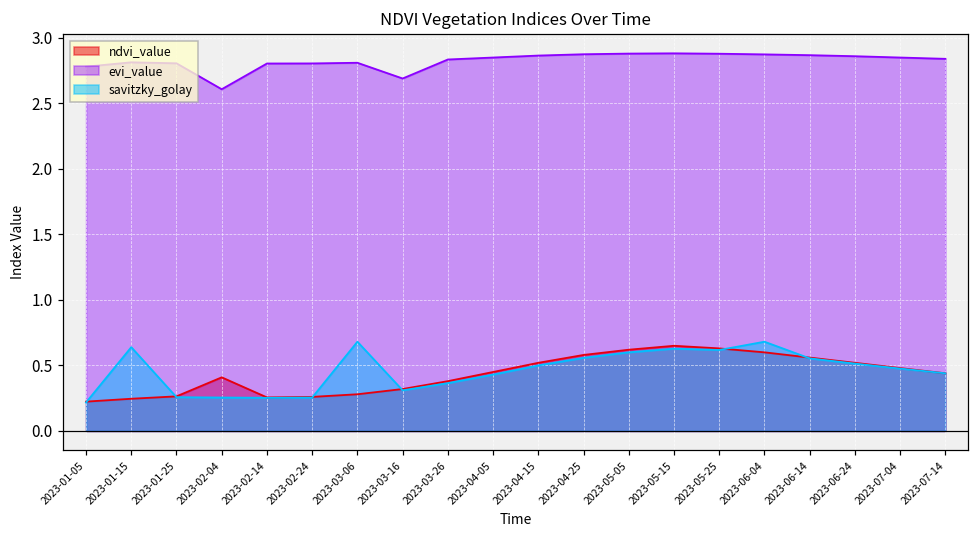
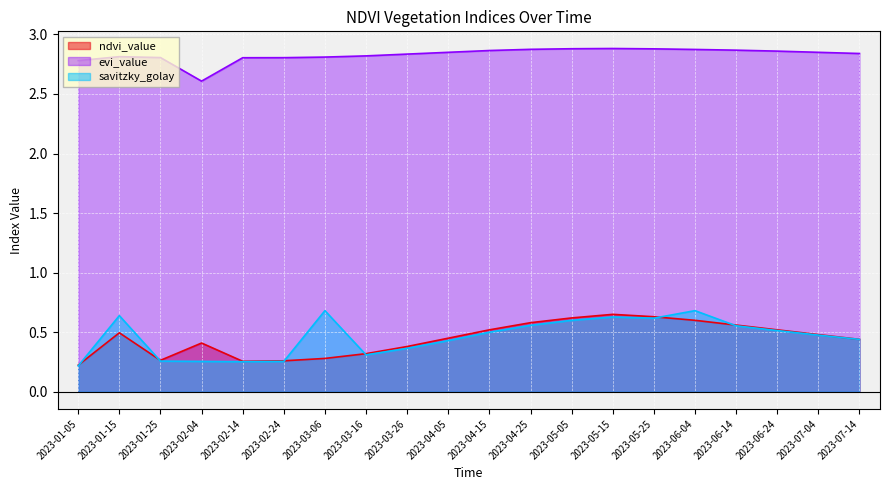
ndvi_value, 2023-01-15: 0.25 -> 0.50
evi_value, 2023-03-16: 2.69 -> 2.82
